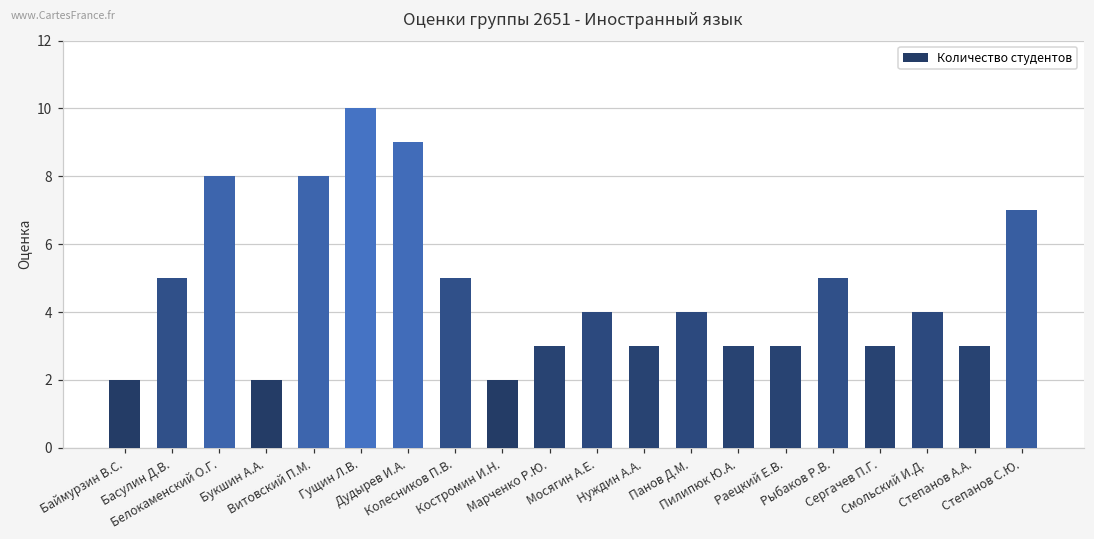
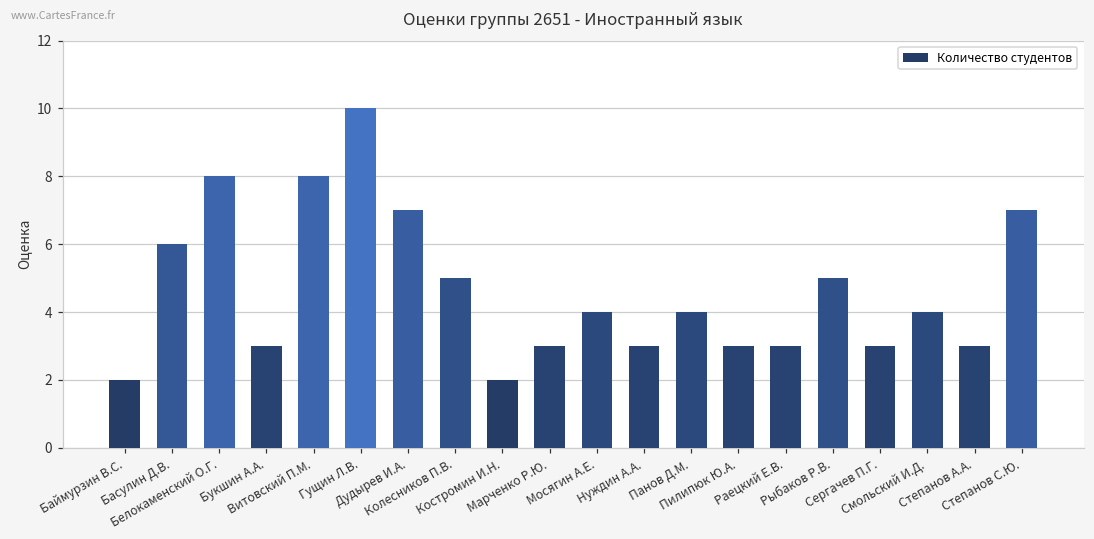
Басулин Д.В.: 5 -> 6
Букшин А.А.: 2 -> 3
Дудырев И.А.: 9 -> 7
